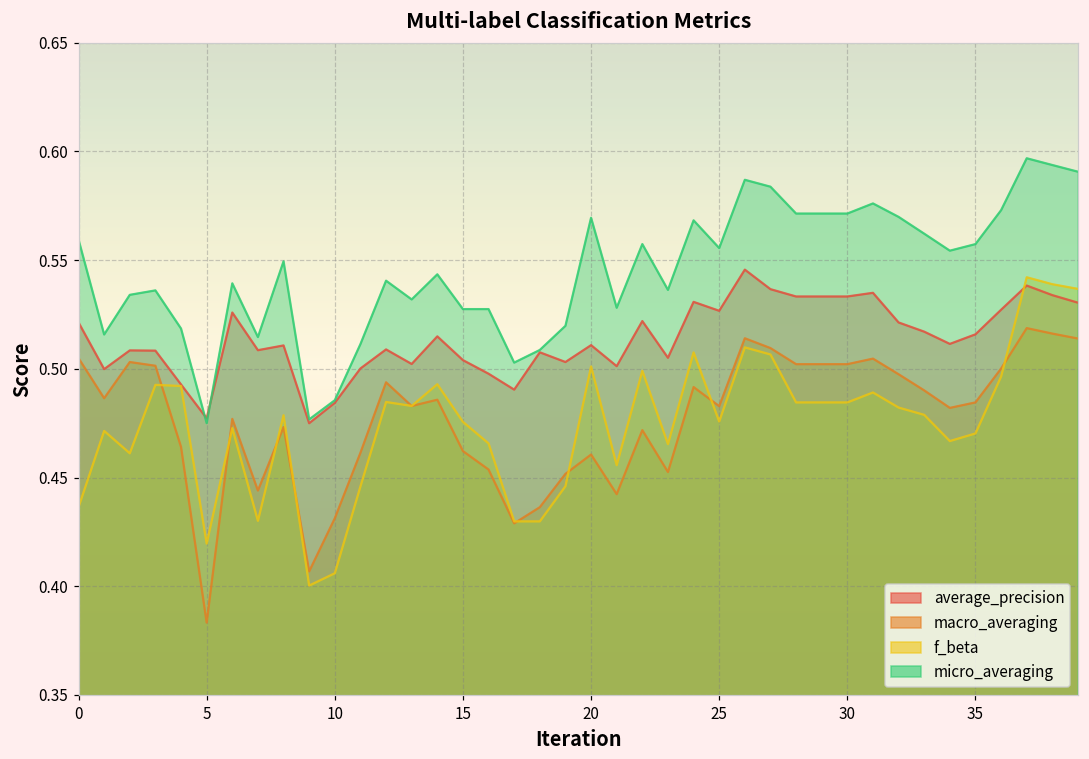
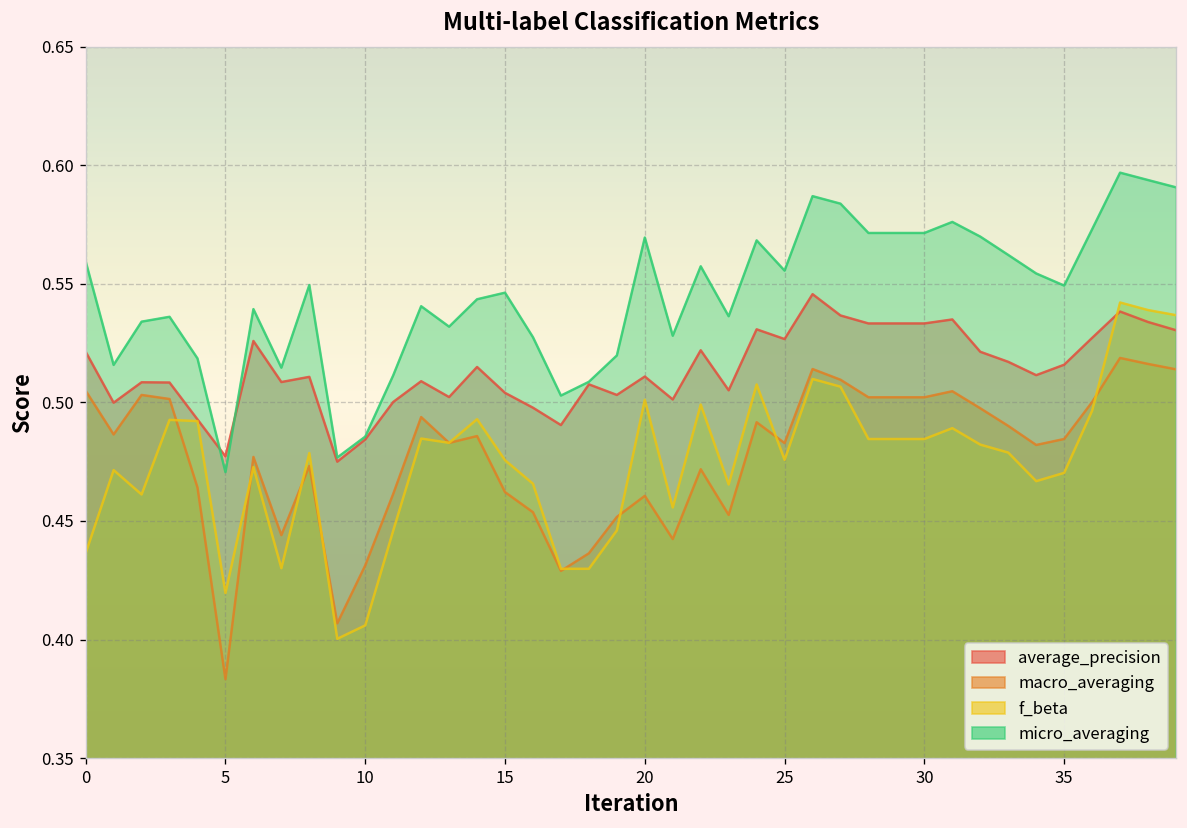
micro_averaging, 5: 0.475 -> 0.471
micro_averaging, 15: 0.527 -> 0.546
micro_averaging, 35: 0.557 -> 0.549
